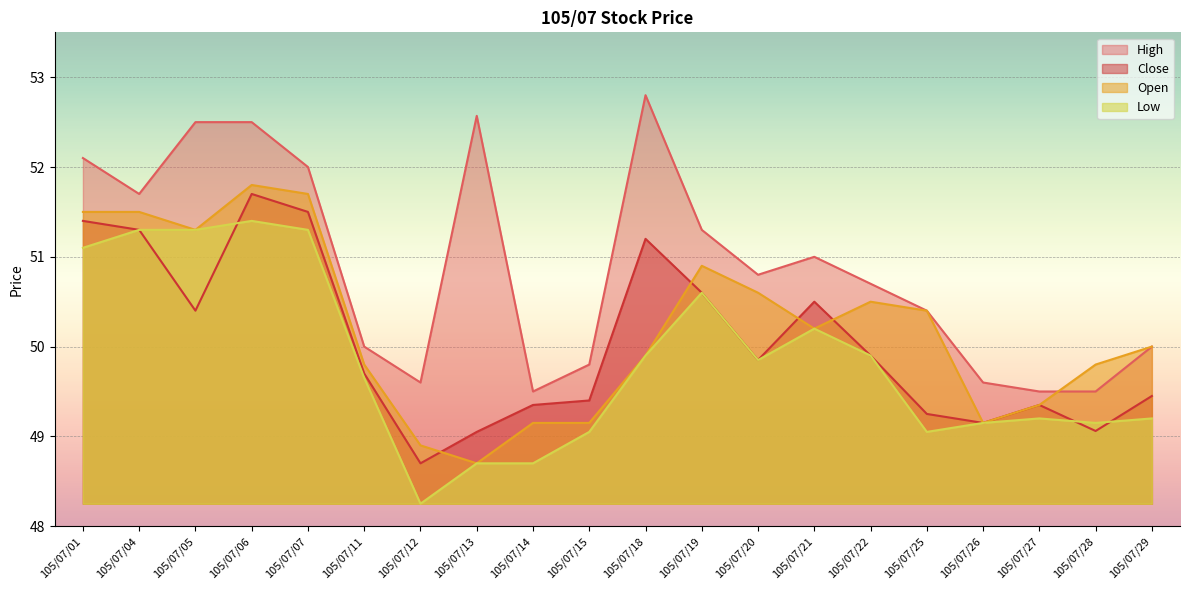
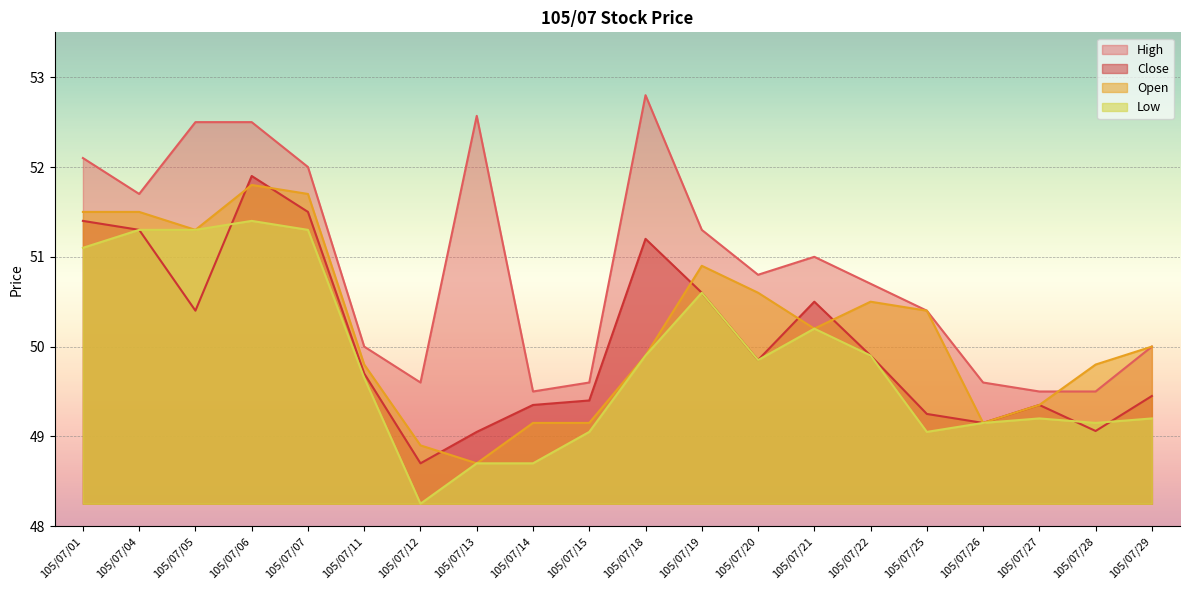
Close, 105/07/06: 51.7 -> 51.9
High, 105/07/15: 49.8 -> 49.6
